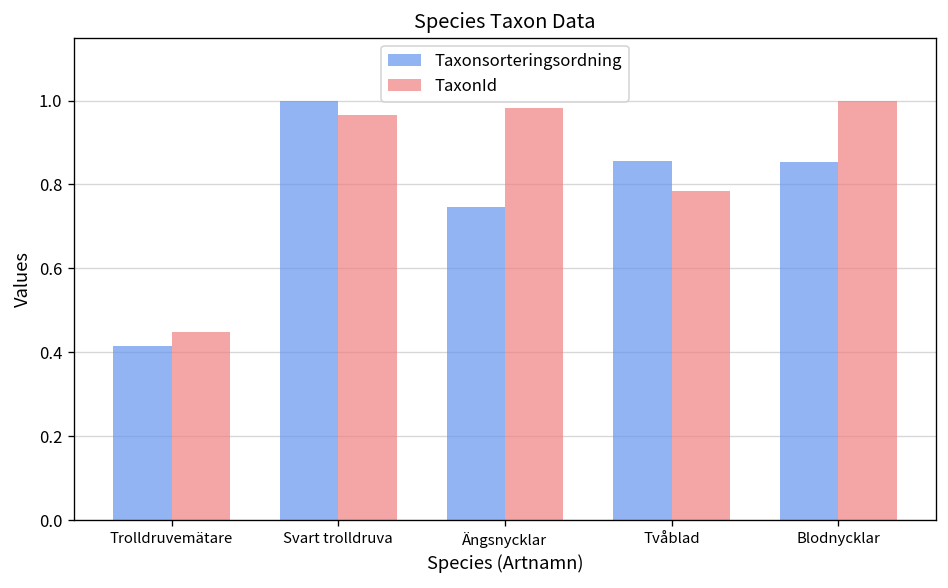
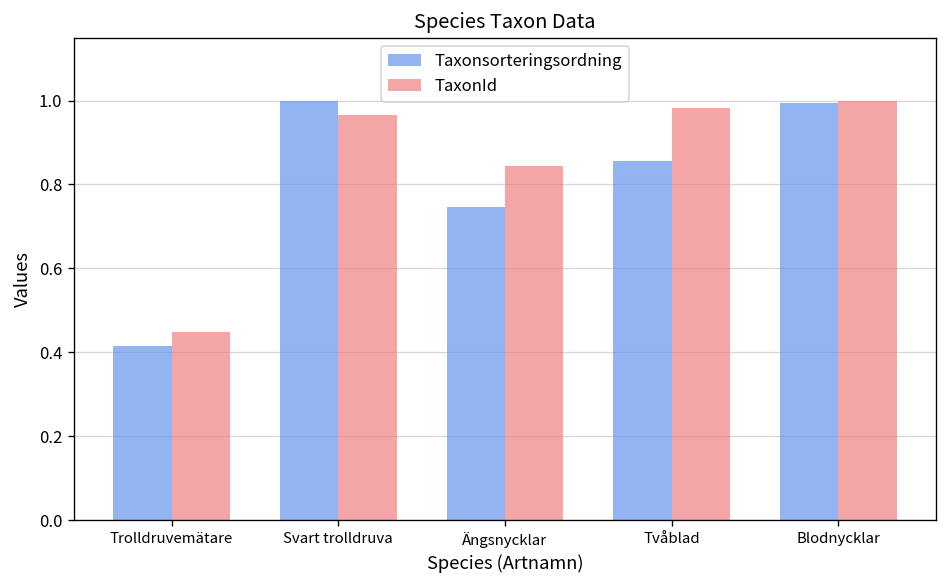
TaxonId, Ängsnycklar: 0.98 -> 0.84
TaxonId, Tvåblad: 0.78 -> 0.98
Taxonsorteringsordning, Blodnycklar: 0.85 -> 0.99
